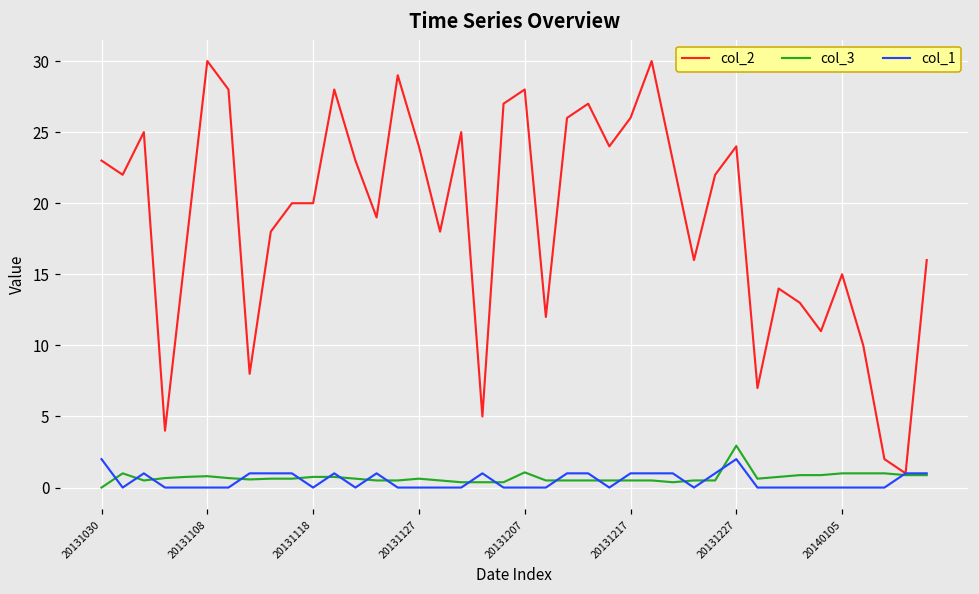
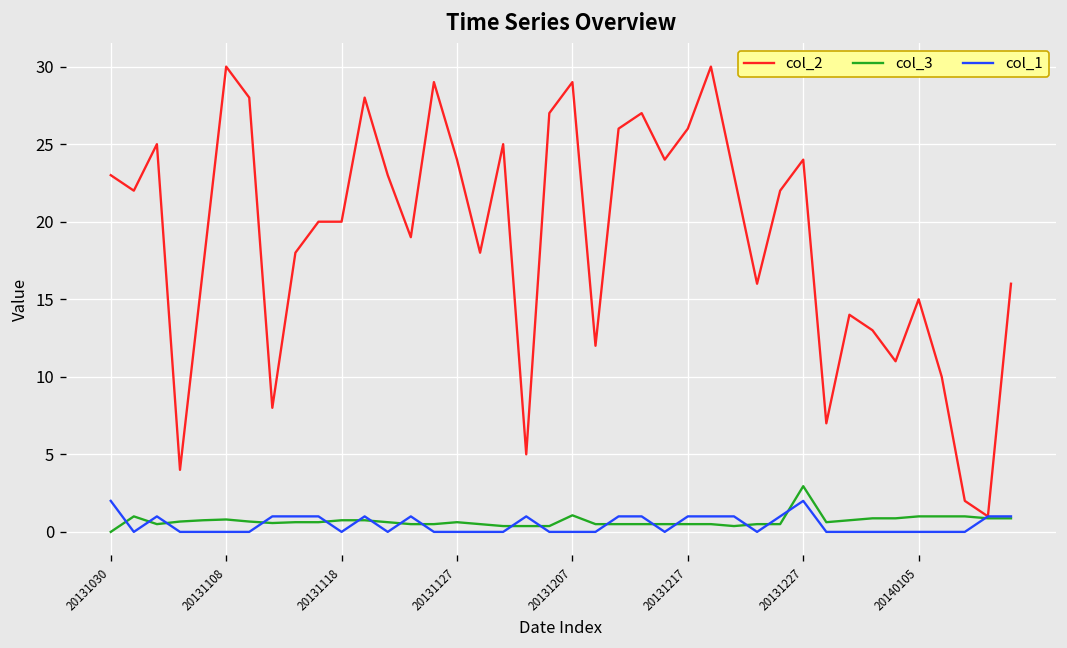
col_2, 20131207: 28 -> 29
